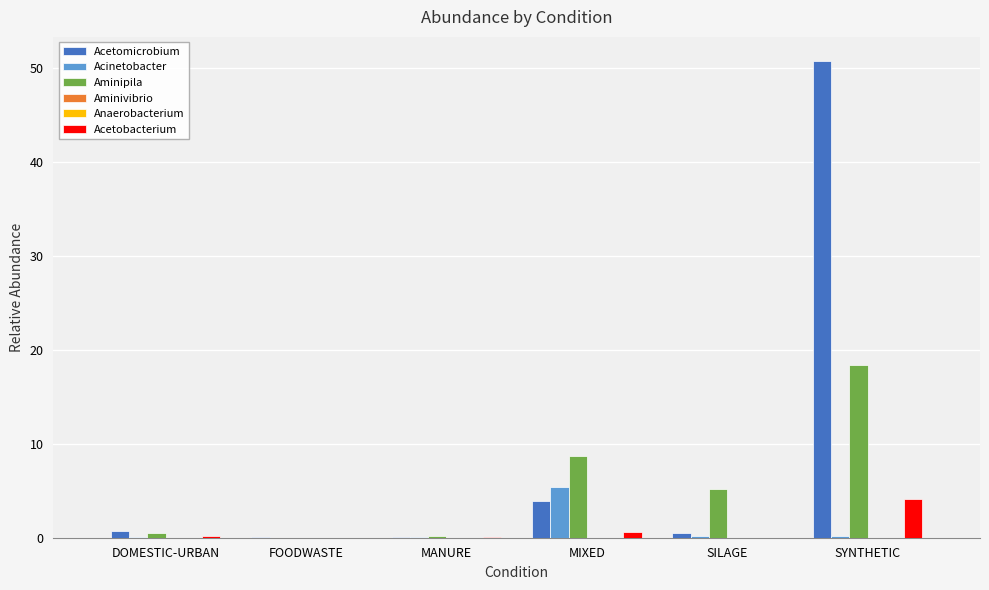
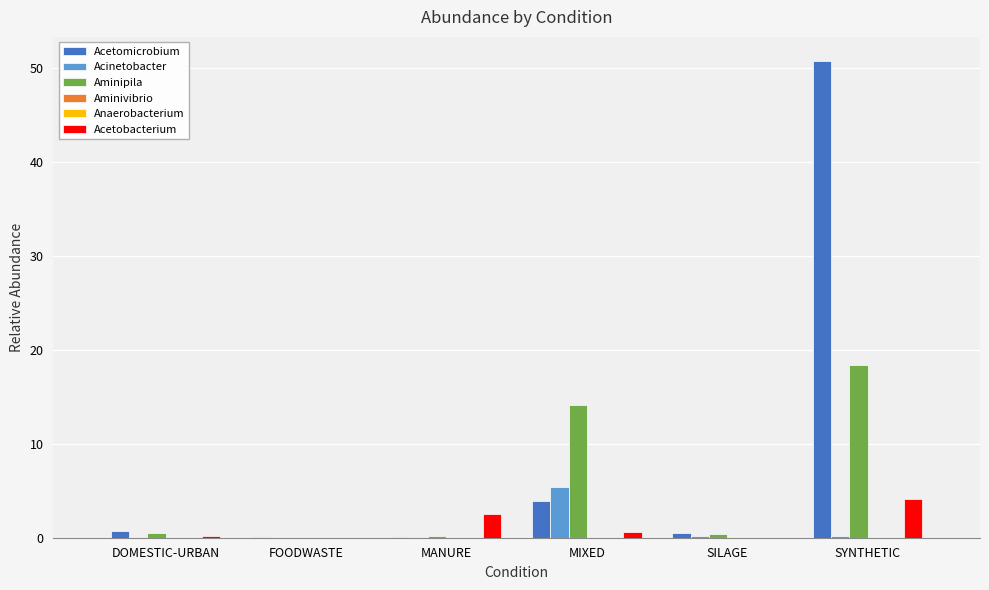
Acetobacterium, MANURE: 0 -> 3
Aminipila, MIXED: 9 -> 14
Aminipila, SILAGE: 5 -> 0
